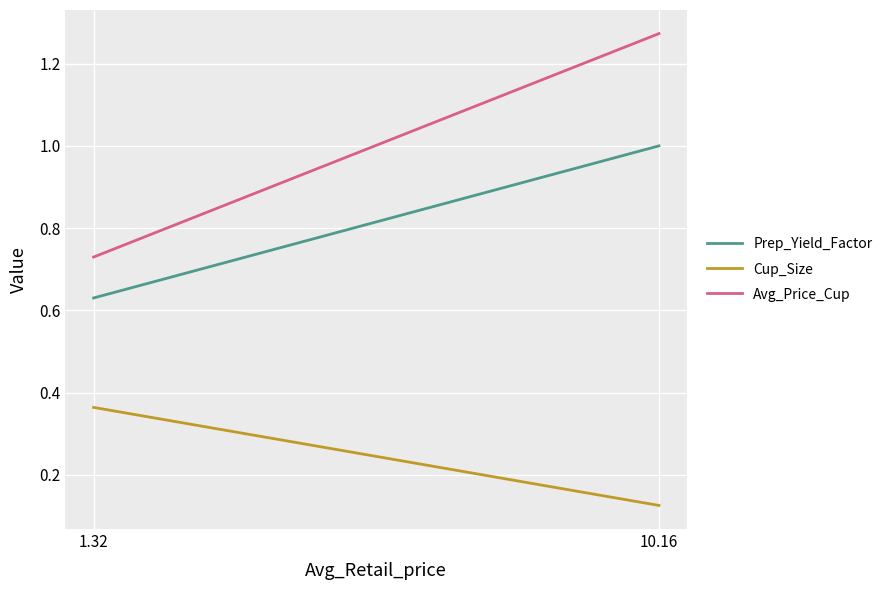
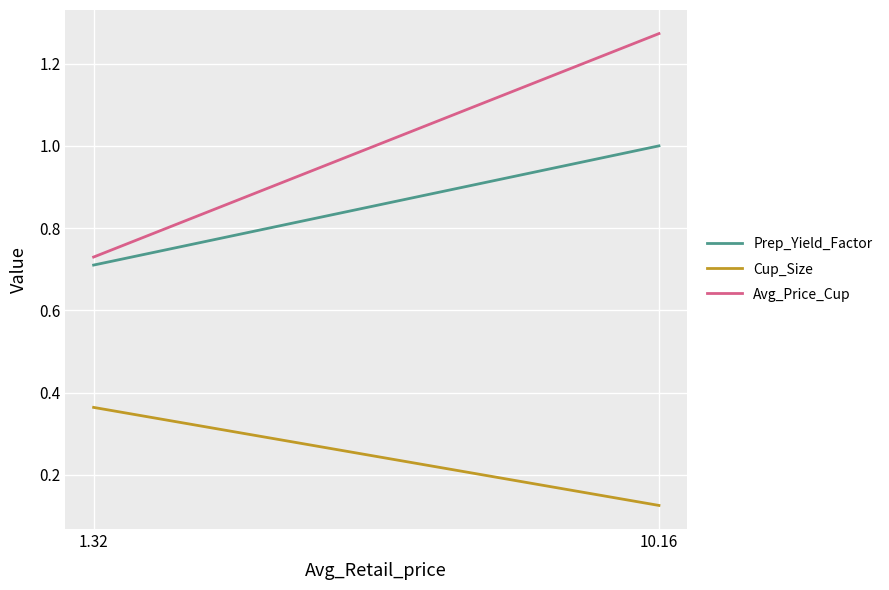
Prep_Yield_Factor, 1.32: 0.63 -> 0.71
